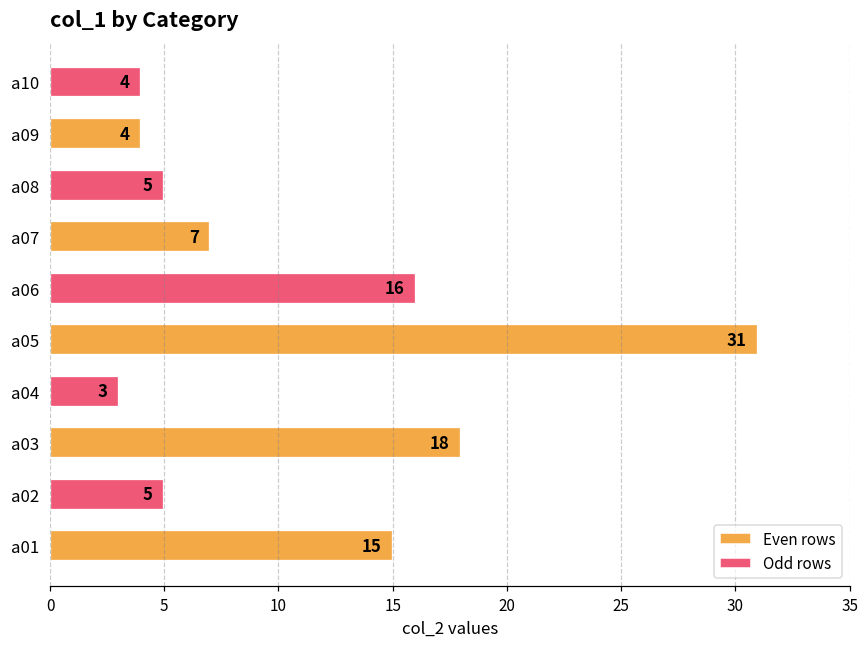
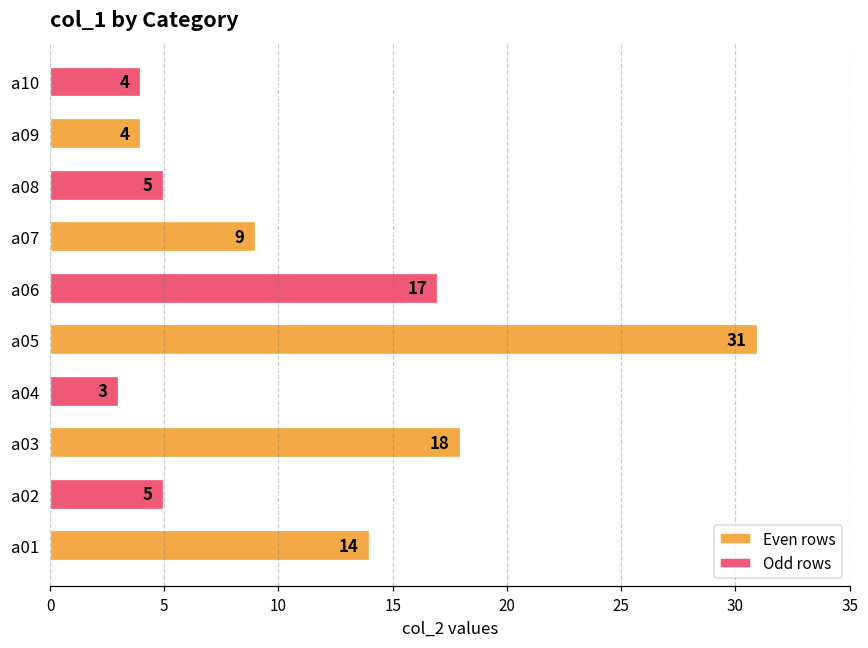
a07: 7 -> 9
a06: 16 -> 17
a01: 15 -> 14
